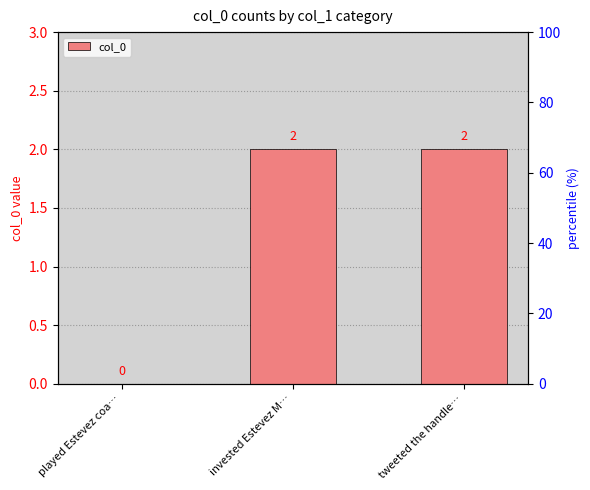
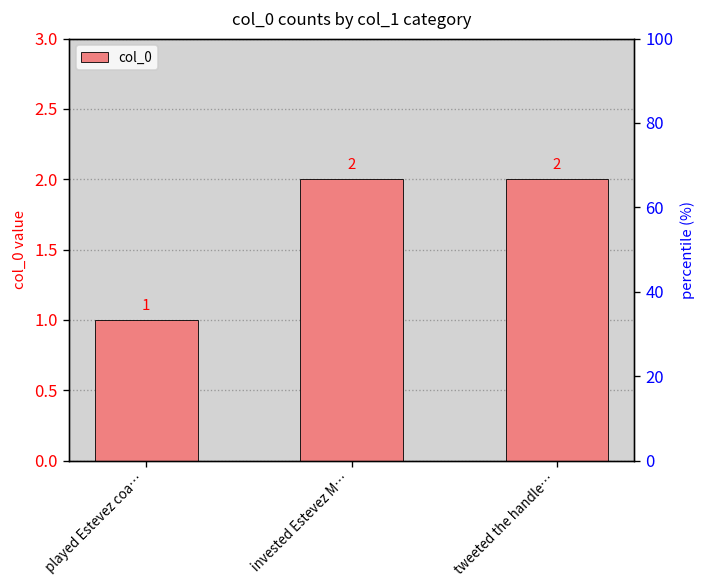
played Estevez coa…: 0 -> 1
